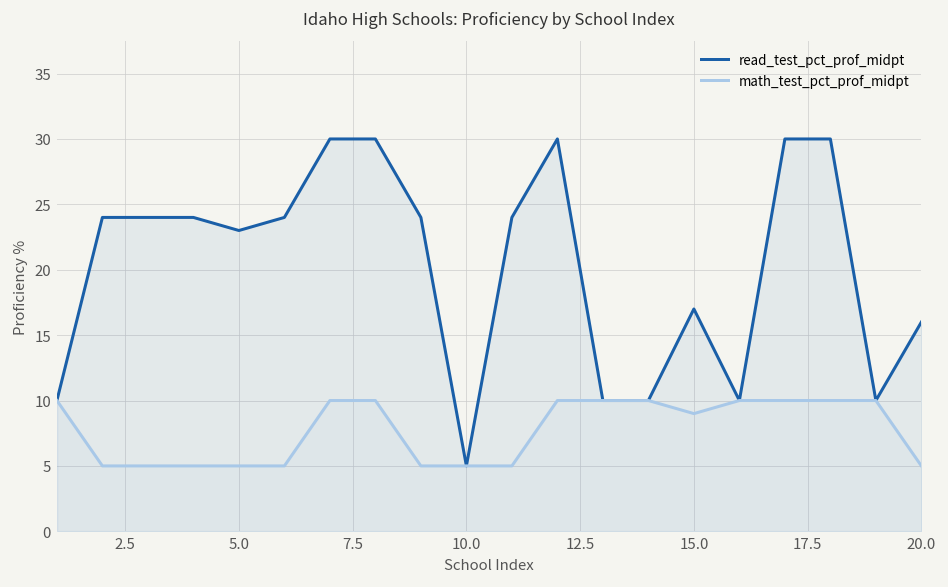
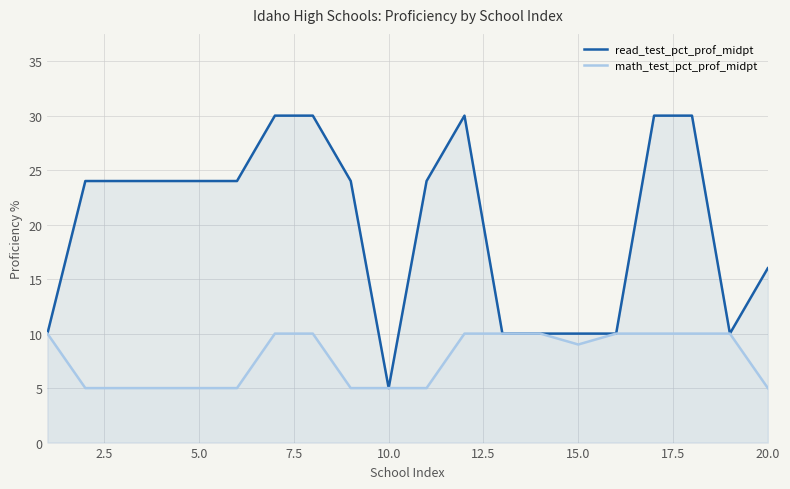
read_test_pct_prof_midpt, 5.0: 23 -> 24
read_test_pct_prof_midpt, 15.0: 17 -> 10
